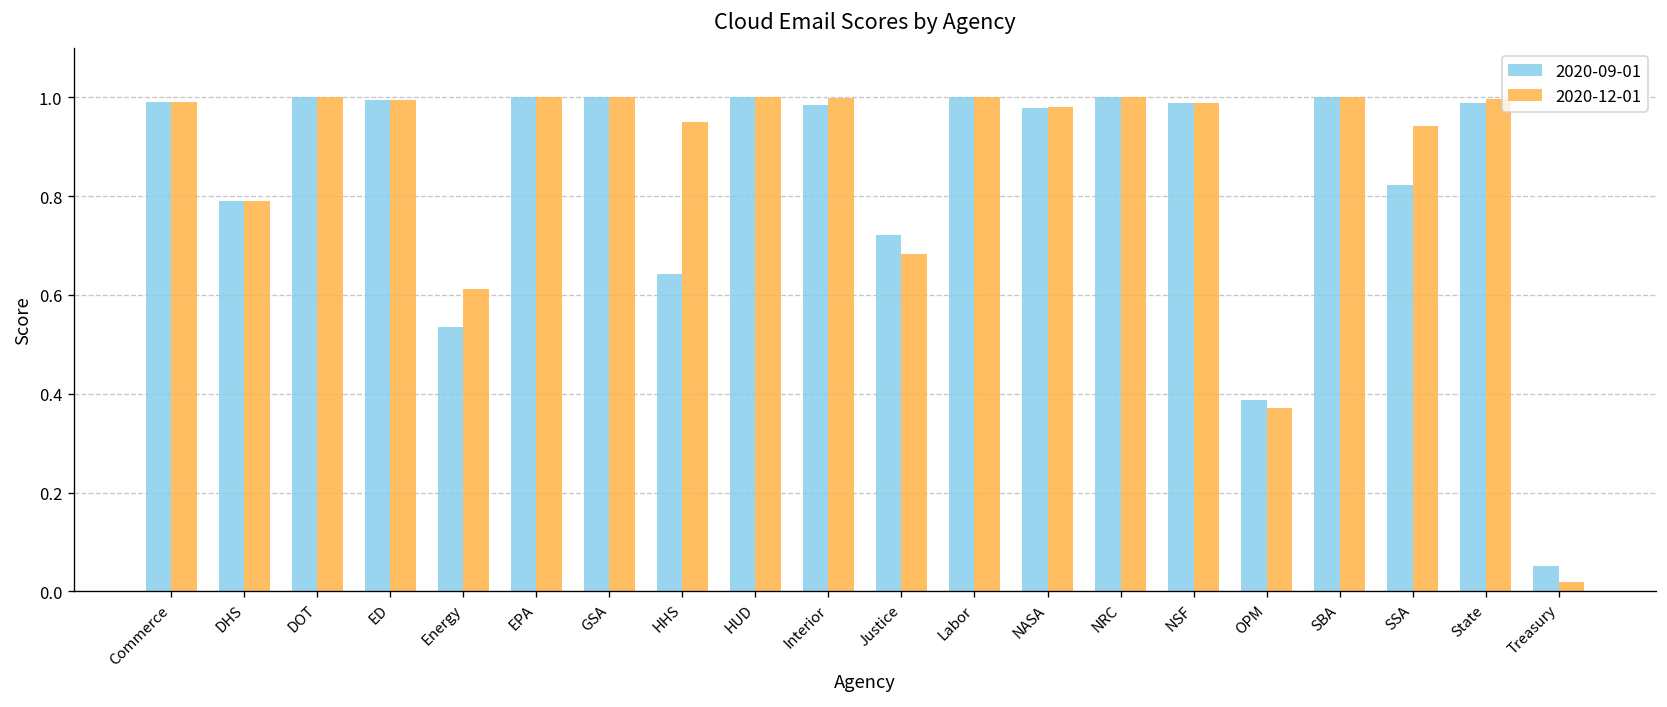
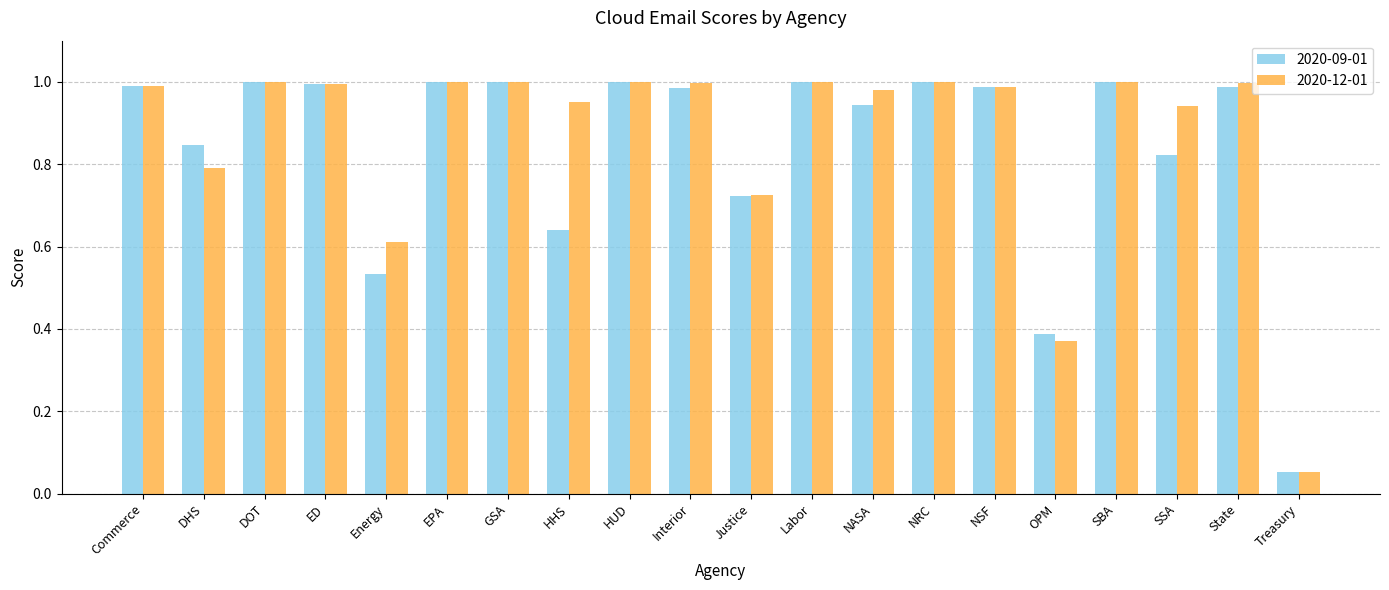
2020-09-01, DHS: 0.79 -> 0.85
2020-12-01, Justice: 0.68 -> 0.73
2020-09-01, NASA: 0.98 -> 0.94
2020-12-01, Treasury: 0.02 -> 0.05
